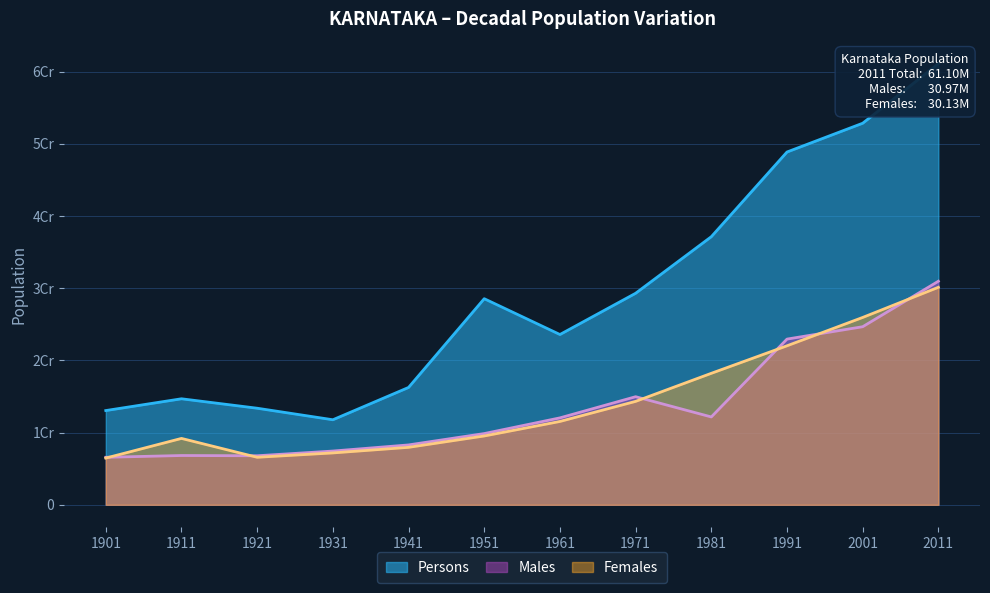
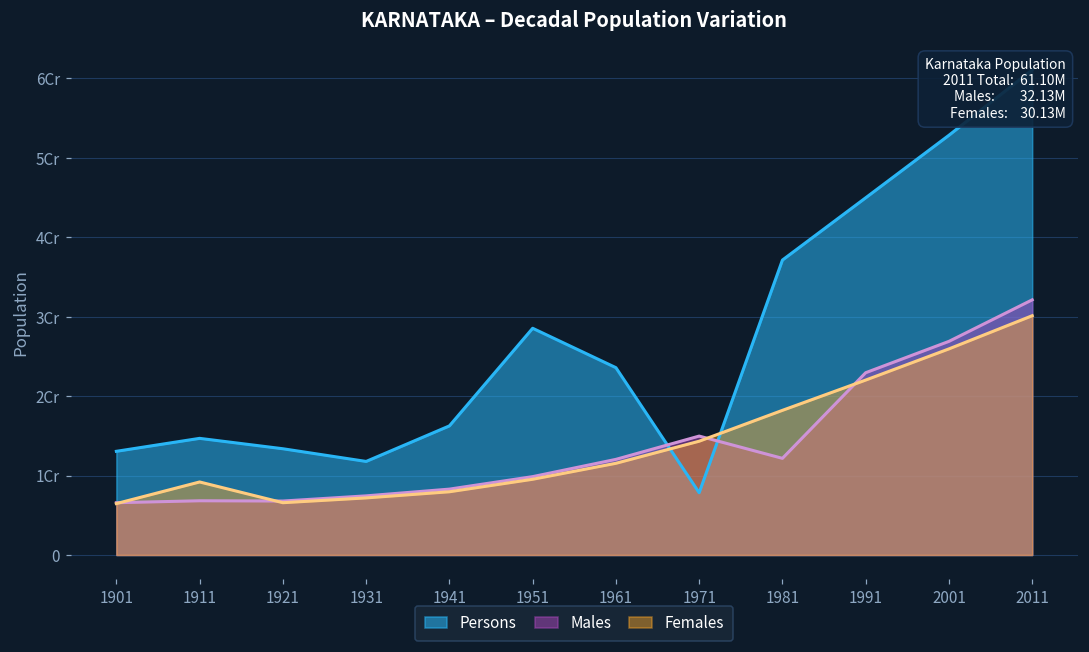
Persons, 1971: 2.9Cr -> 0.8Cr
Persons, 1991: 4.9Cr -> 4.5Cr
Males, 2001: 2.5Cr -> 2.7Cr
Males, 2011: 30.97M -> 32.13M
